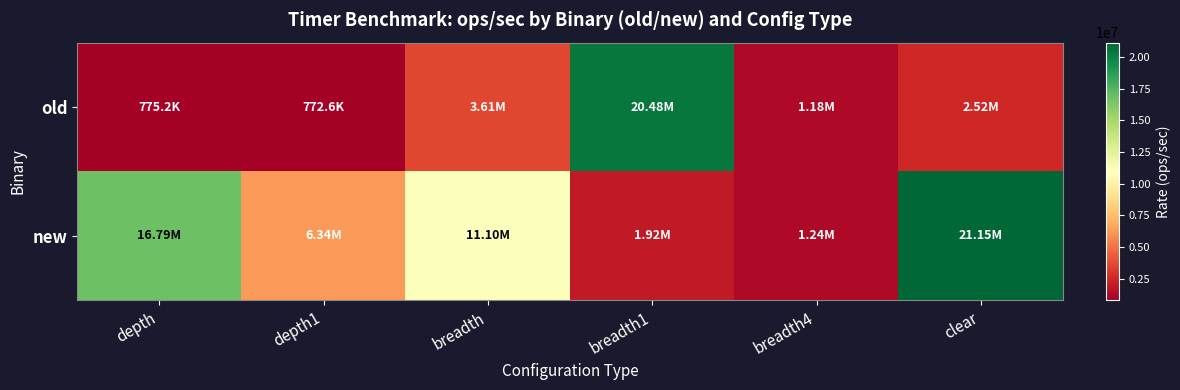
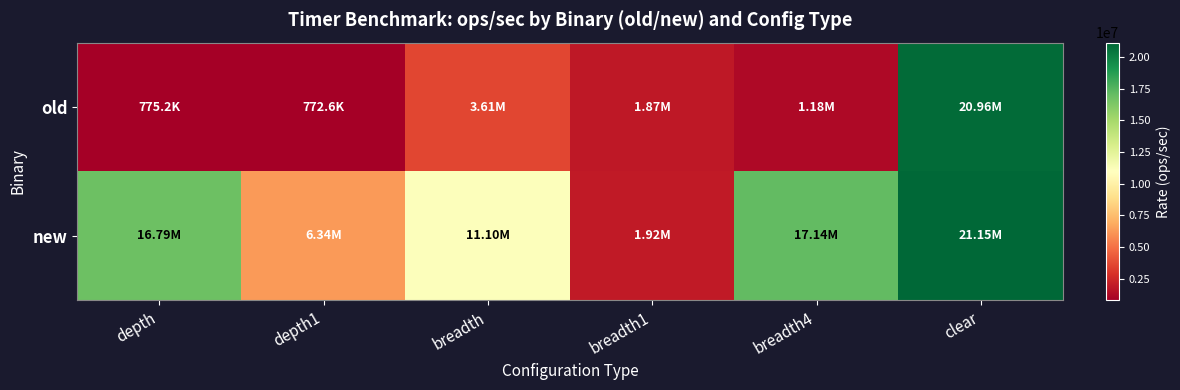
old, breadth1: 20.48M -> 1.87M
old, clear: 2.52M -> 20.96M
new, breadth4: 1.24M -> 17.14M
